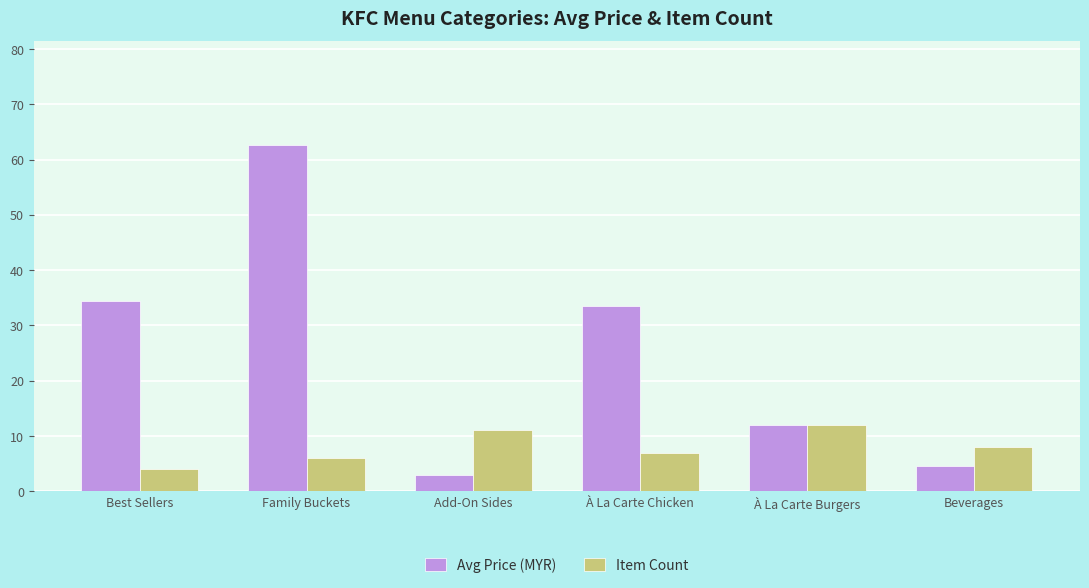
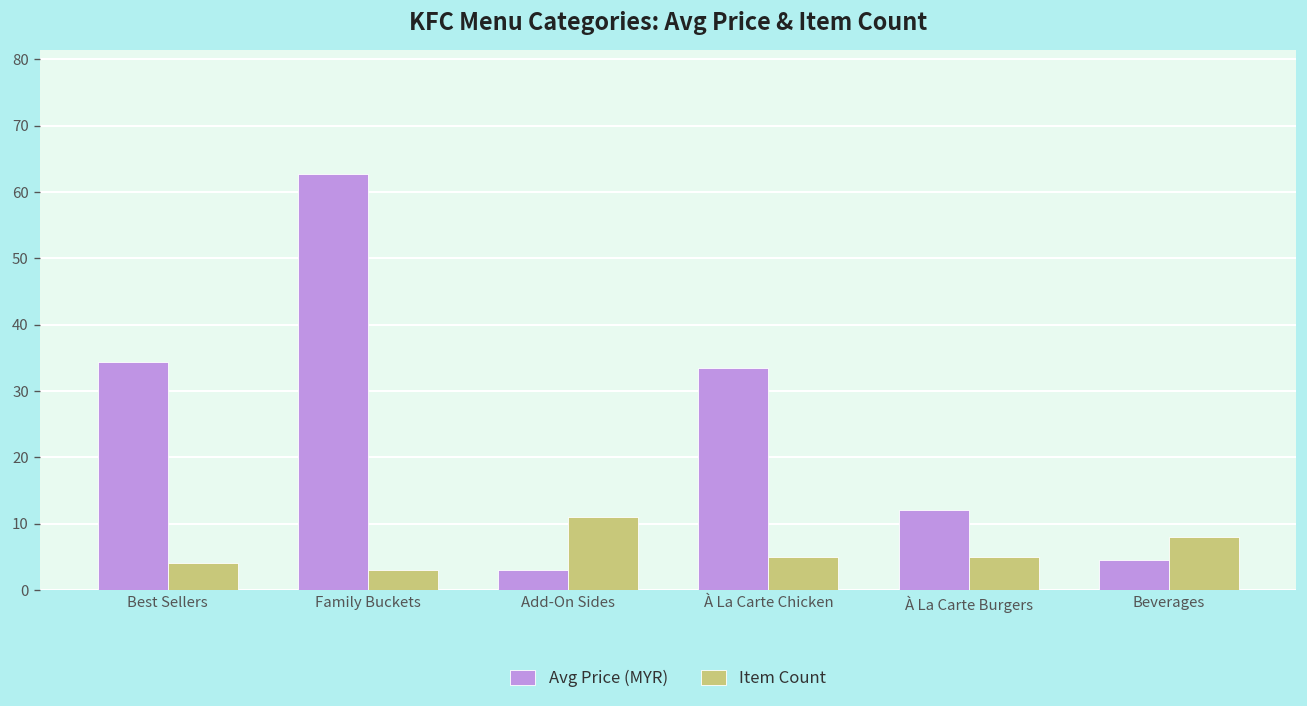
Item Count, Family Buckets: 6 -> 3
Item Count, À La Carte Chicken: 7 -> 5
Item Count, À La Carte Burgers: 12 -> 5
